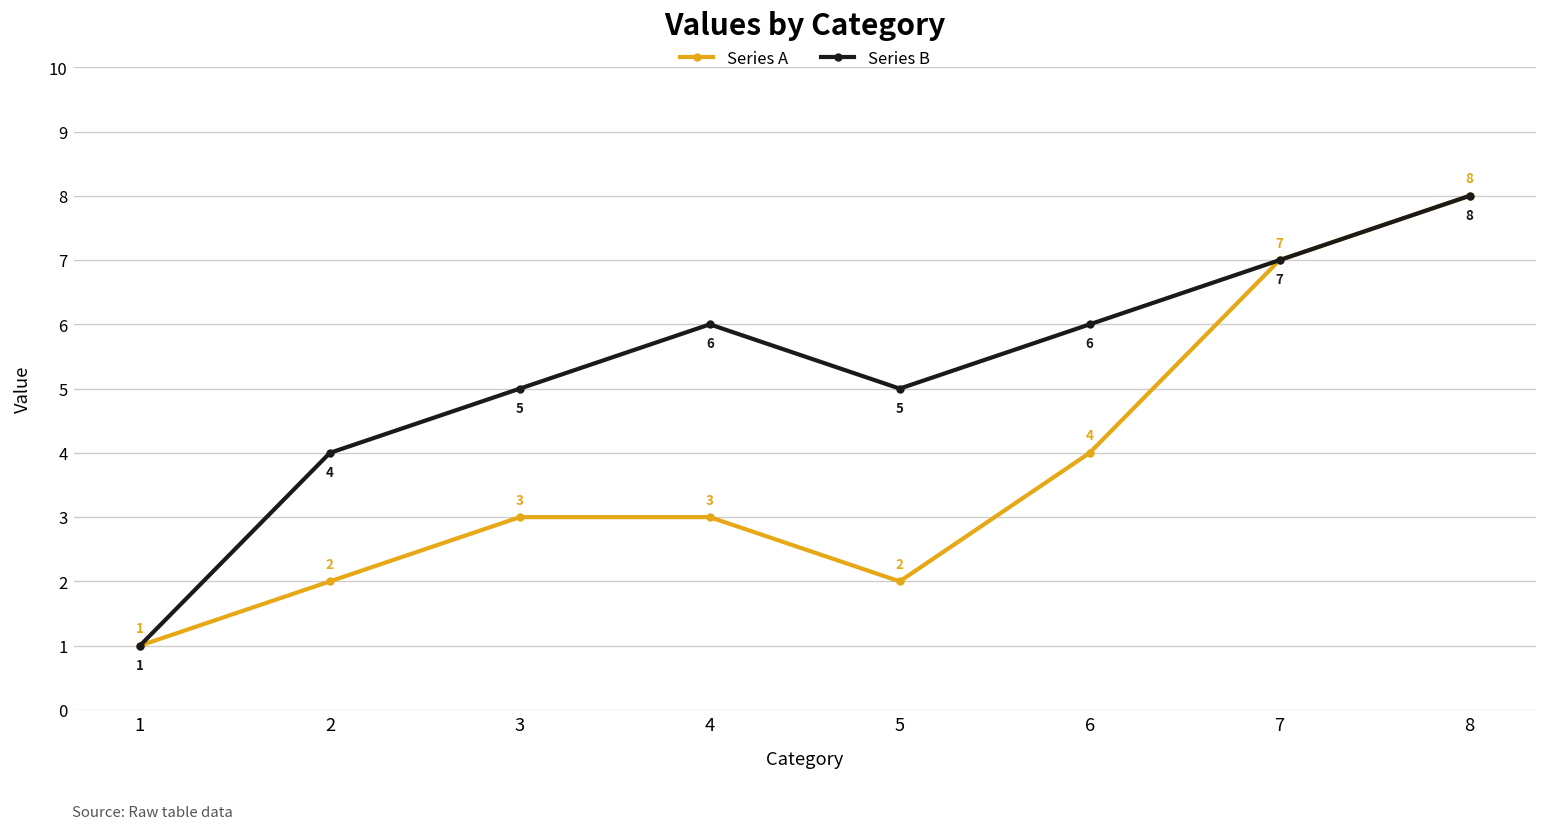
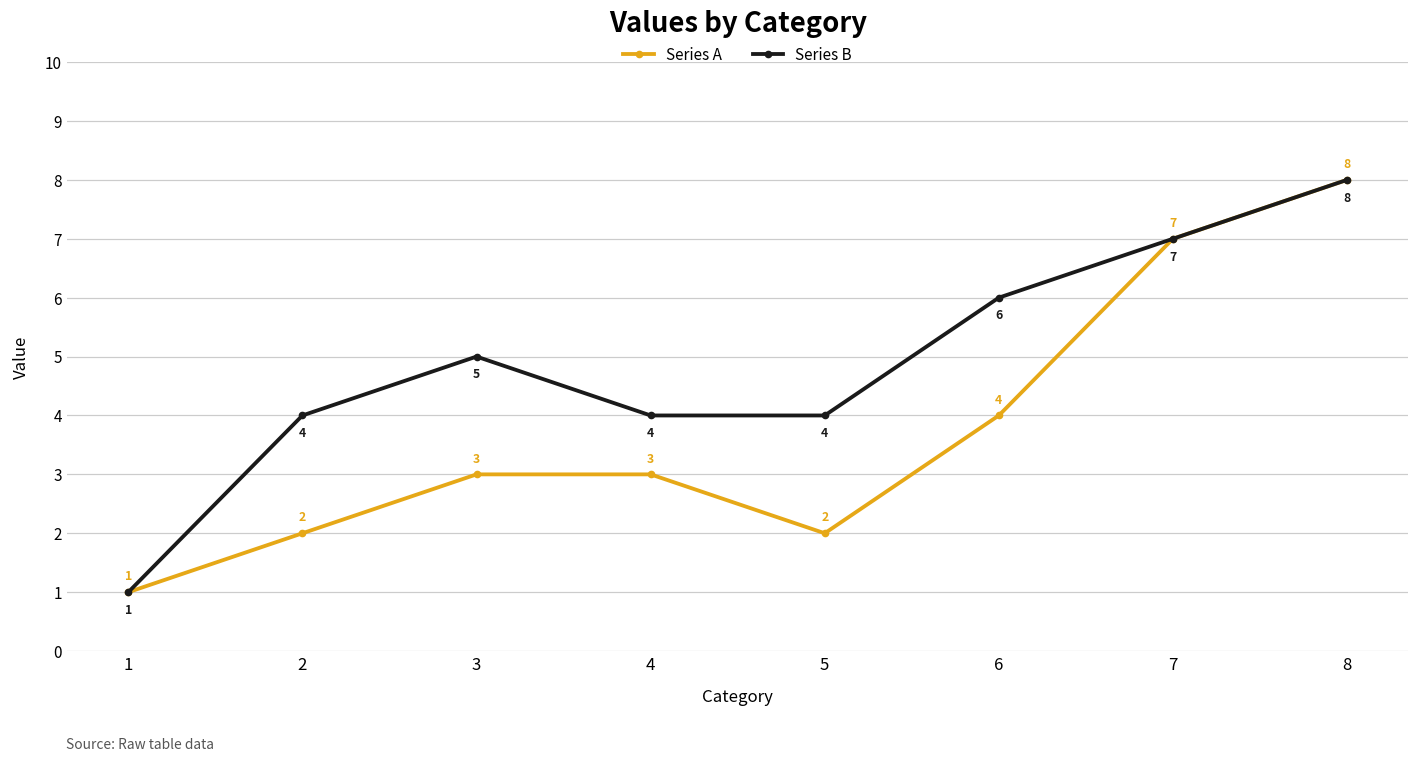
Series B, 4: 6 -> 4
Series B, 5: 5 -> 4
